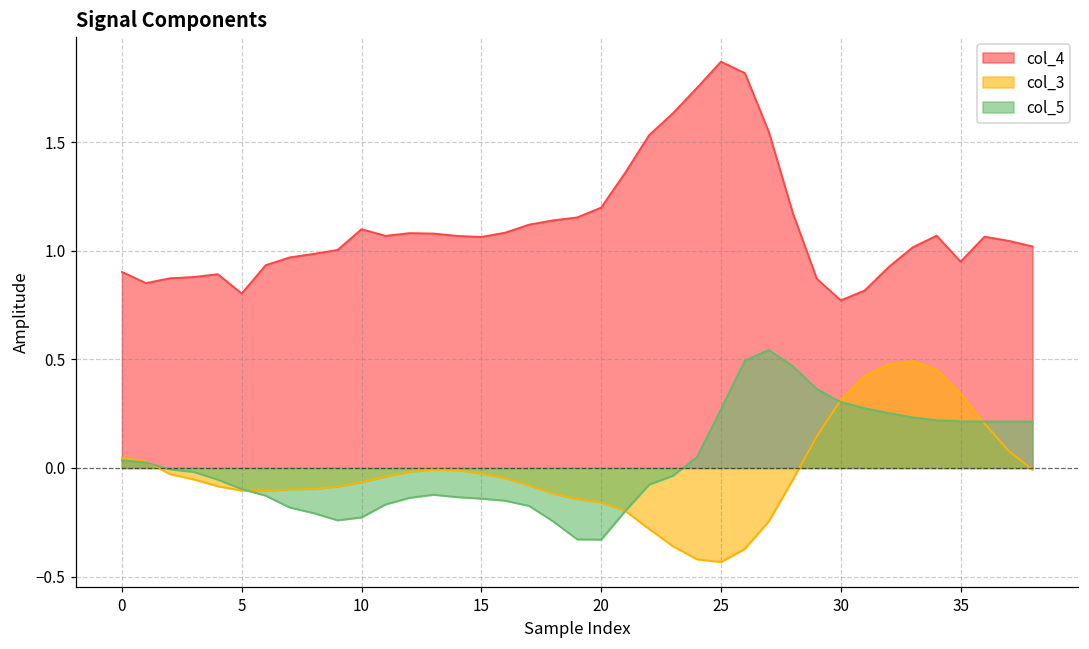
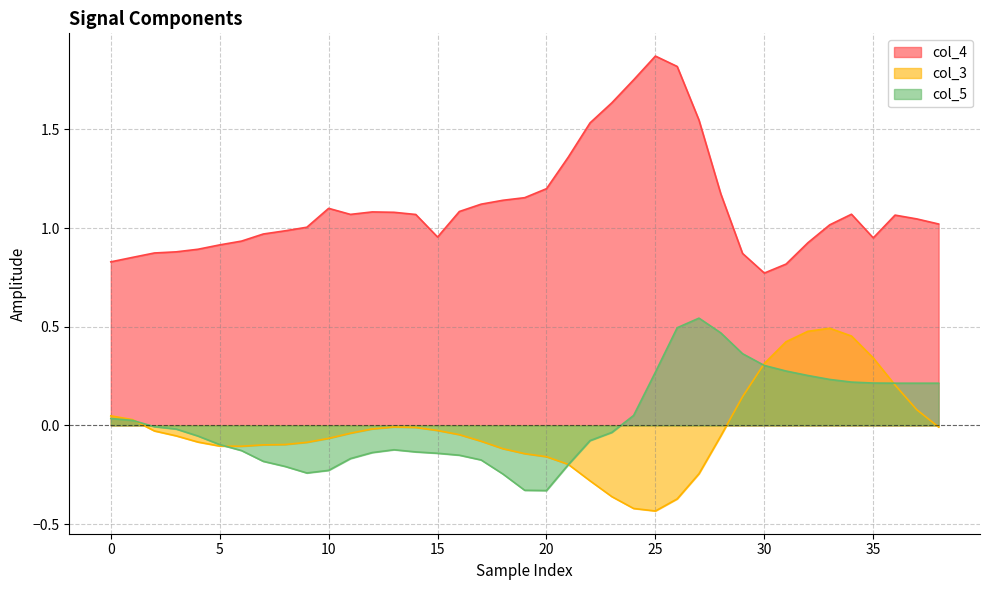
col_4, 0: 0.90 -> 0.83
col_4, 5: 0.80 -> 0.91
col_4, 15: 1.06 -> 0.95
